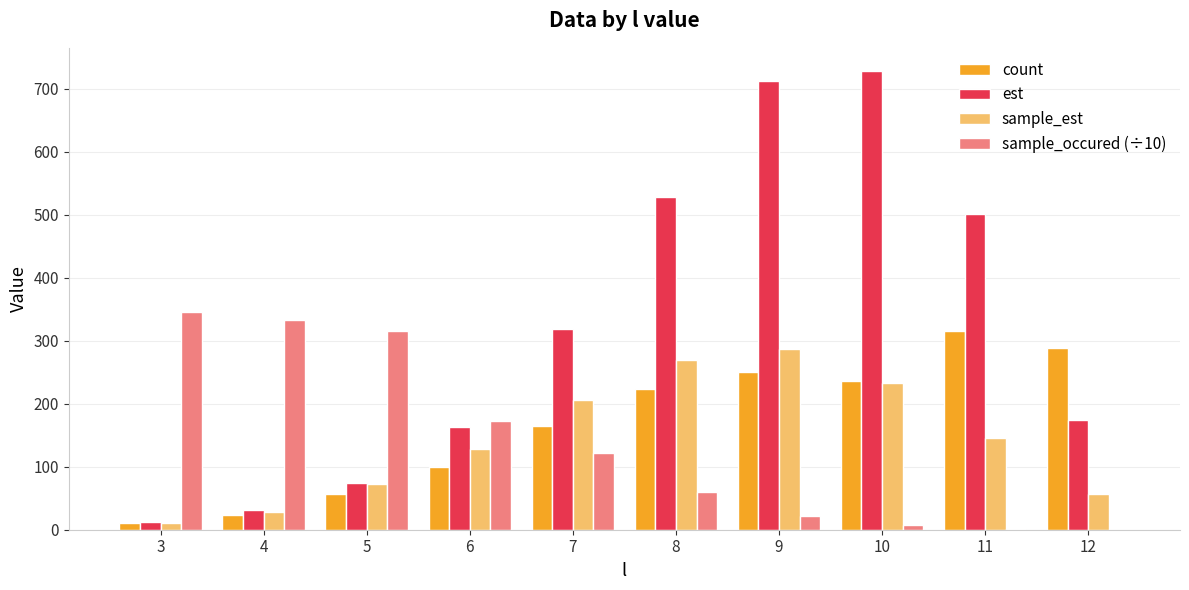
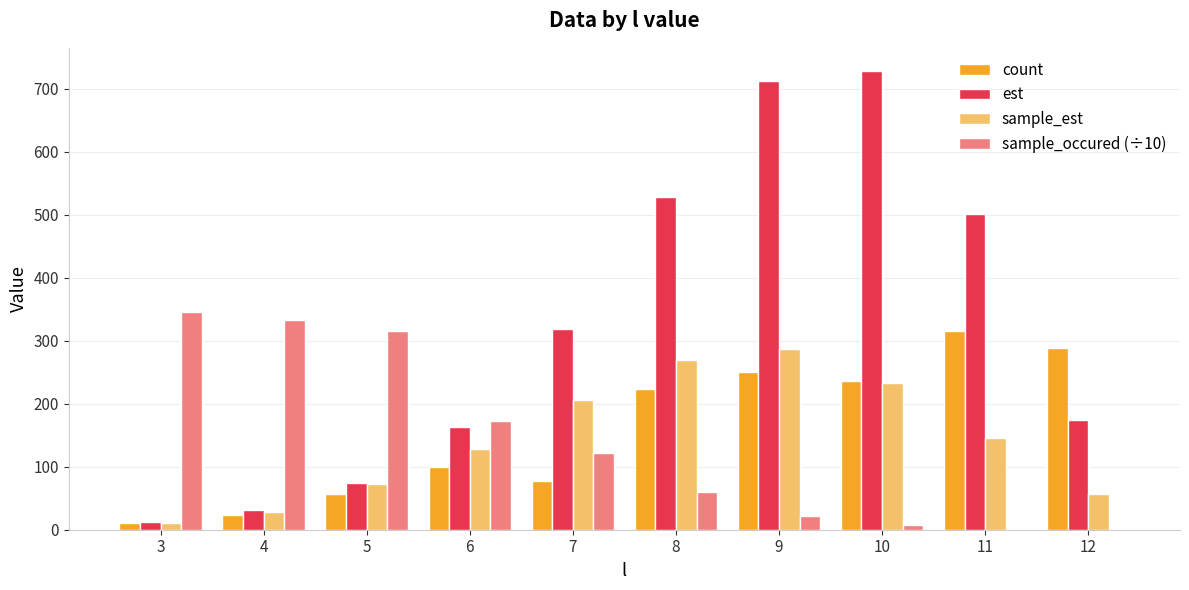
count, 7: 170 -> 80
